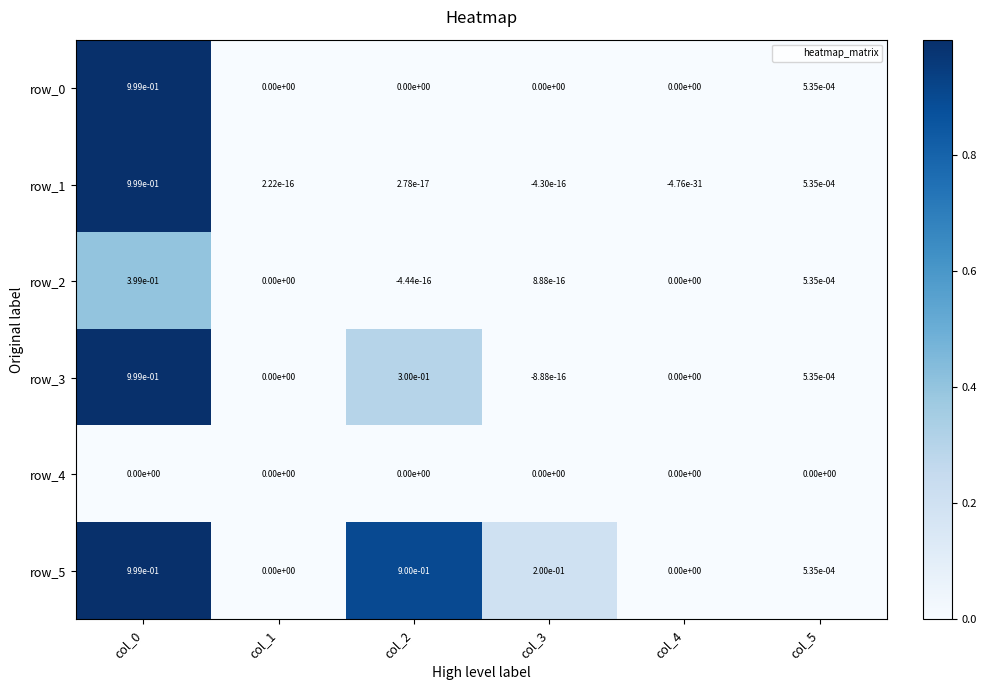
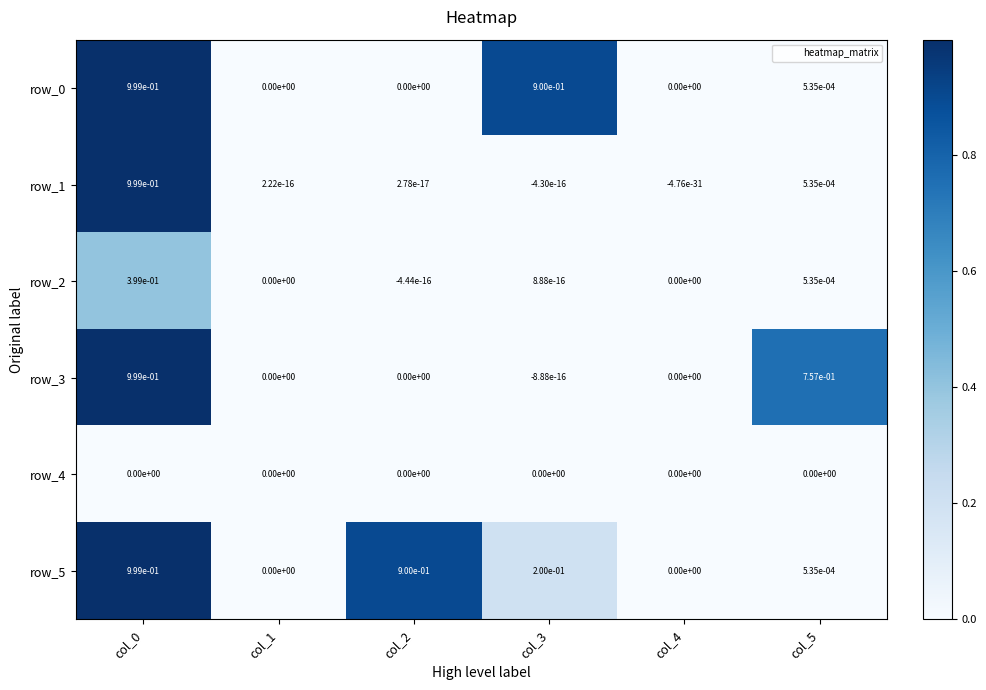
row_0, col_3: 0.00e+00 -> 9.00e-01
row_3, col_2: 3.00e-01 -> 0.00e+00
row_3, col_5: 5.35e-04 -> 7.57e-01
